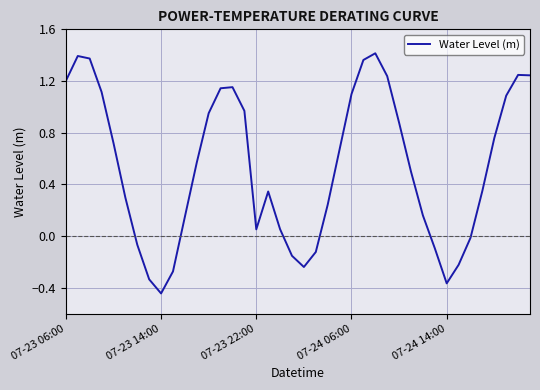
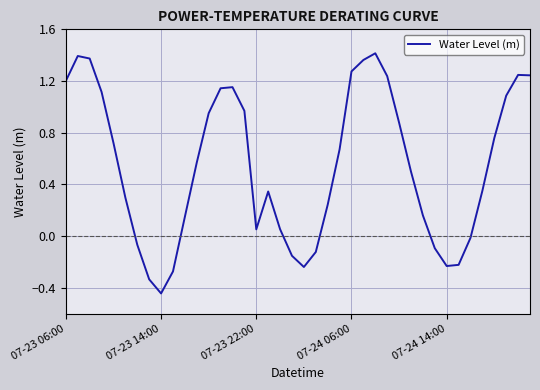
07-24 06:00: 1.10 -> 1.27
07-24 14:00: -0.37 -> -0.23
